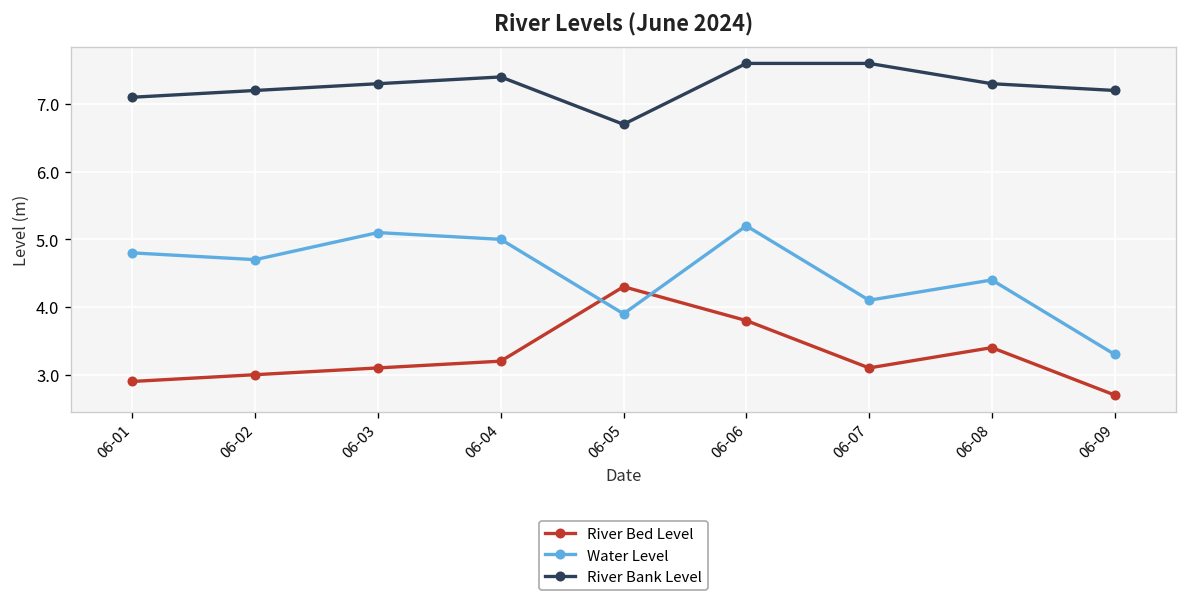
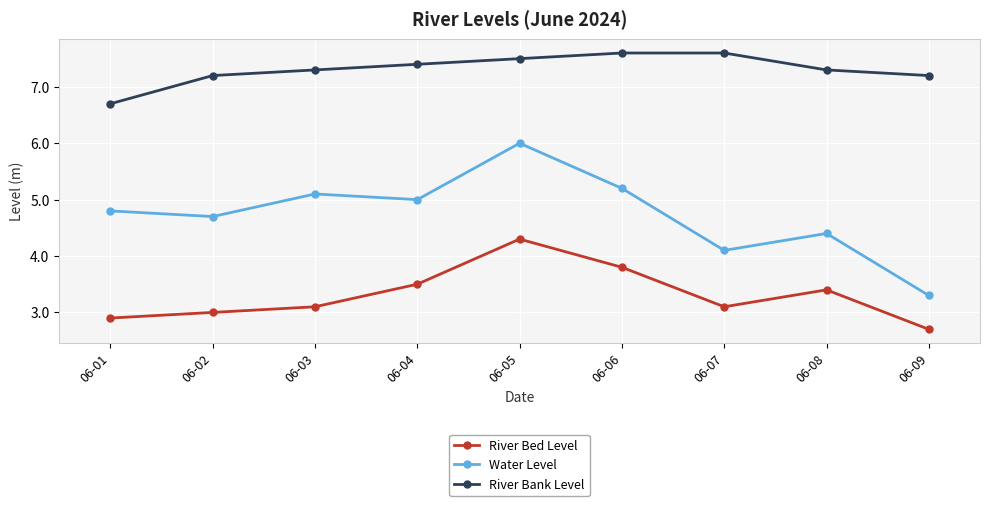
River Bank Level, 06-01: 7.1 -> 6.7
River Bed Level, 06-04: 3.2 -> 3.5
Water Level, 06-05: 3.9 -> 6.0
River Bank Level, 06-05: 6.7 -> 7.5
